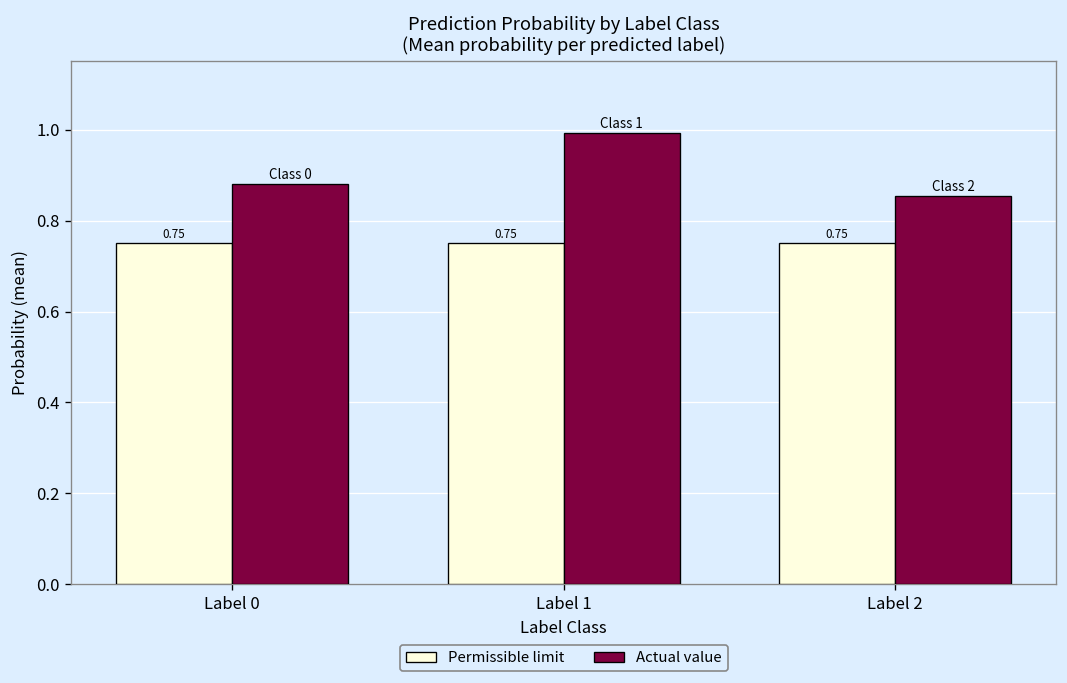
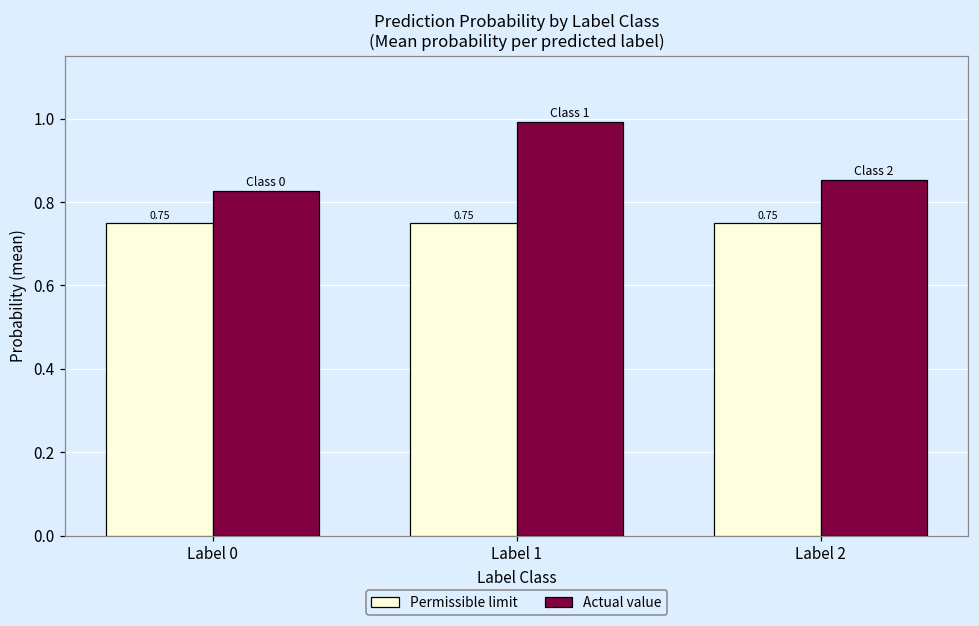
Actual value, Label 0: 0.88 -> 0.83
